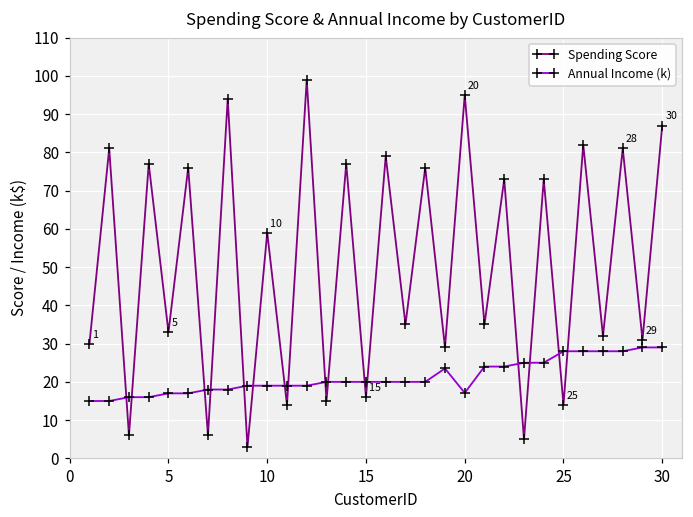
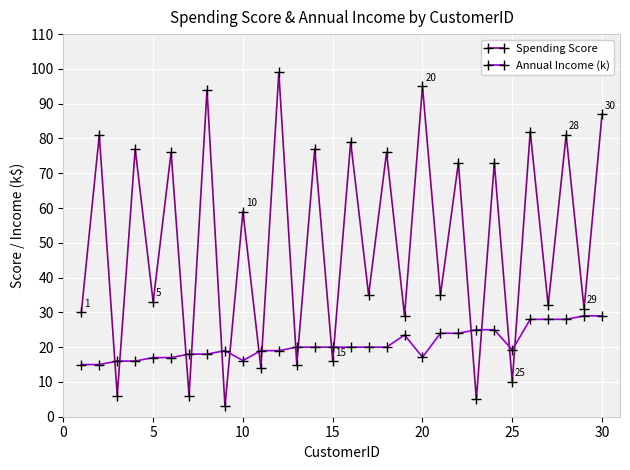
Annual Income (k), 10: 19 -> 16
Spending Score, 25: 14 -> 10
Annual Income (k), 25: 28 -> 19
